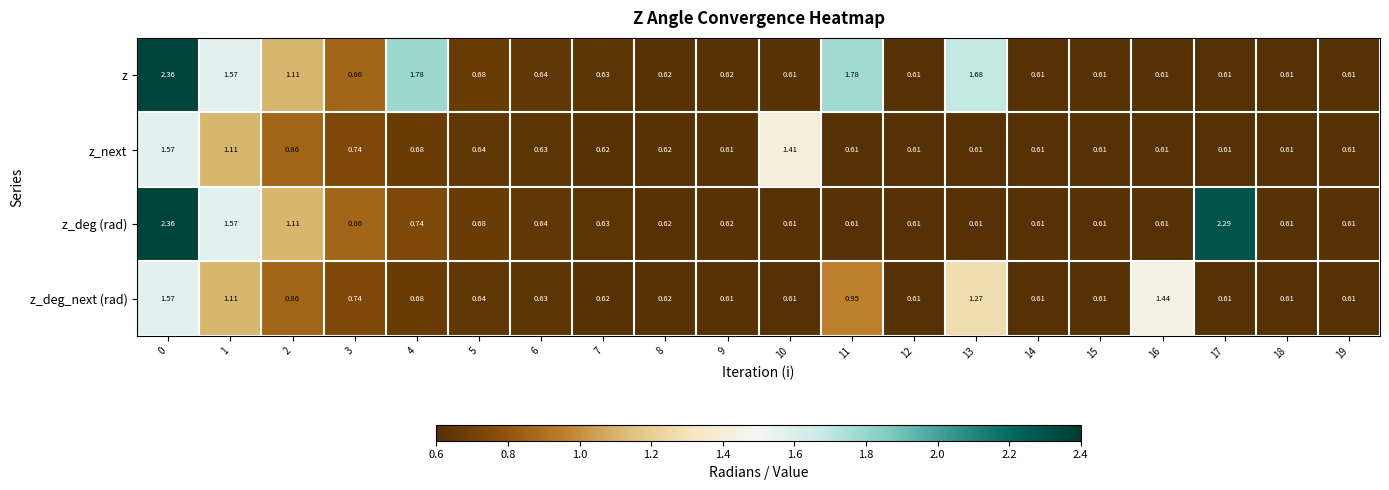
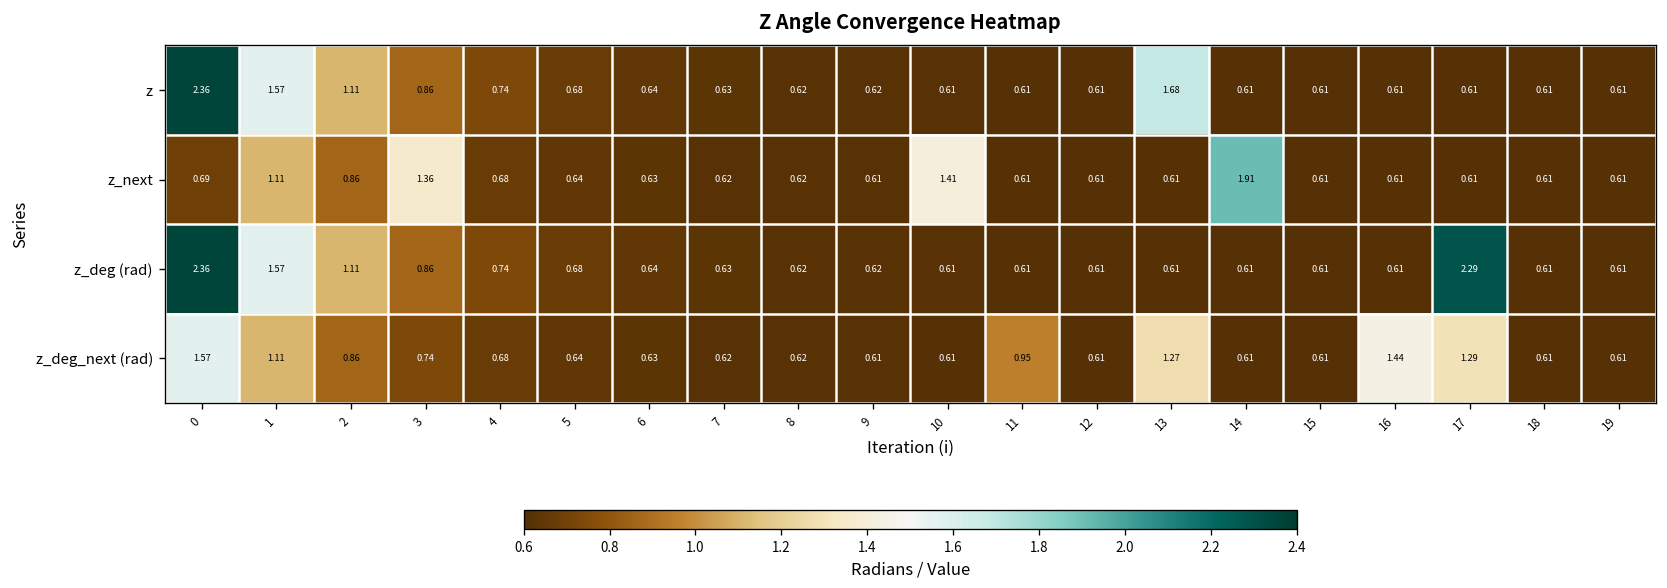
z, 4: 1.78 -> 0.74
z, 11: 1.78 -> 0.61
z_next, 0: 1.57 -> 0.69
z_next, 3: 0.74 -> 1.36
z_next, 14: 0.61 -> 1.91
z_deg_next (rad), 17: 0.61 -> 1.29
